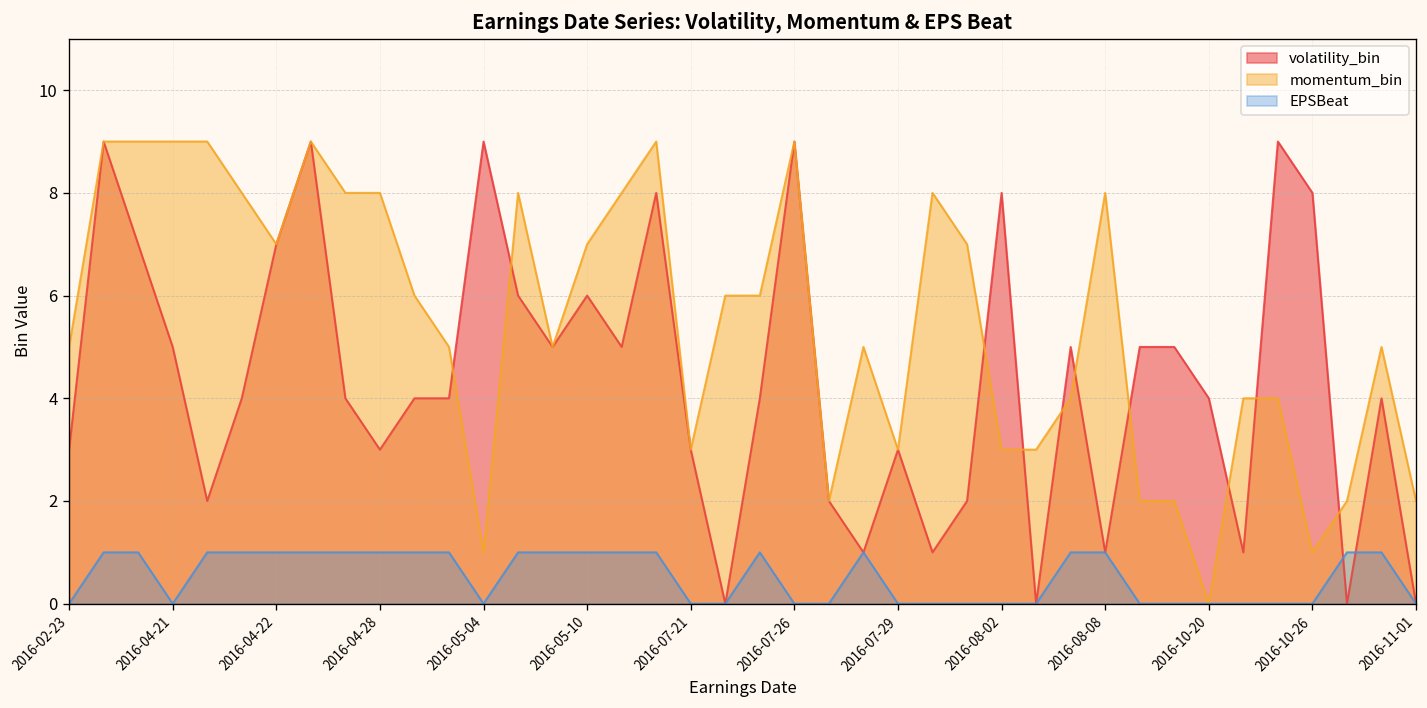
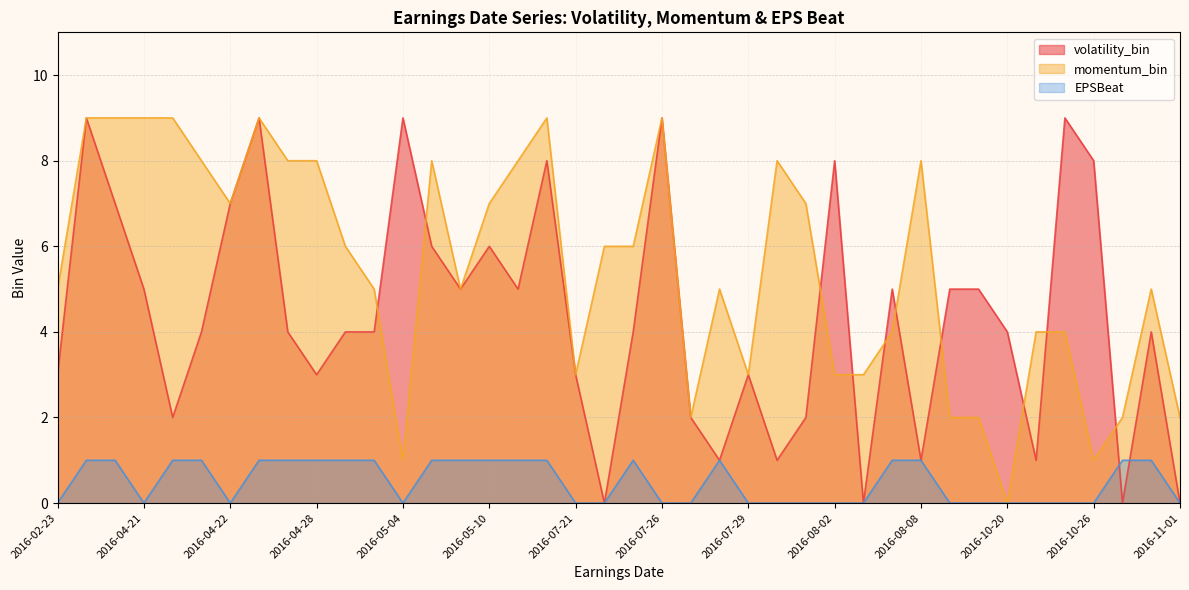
EPSBeat, 2016-04-22: 1 -> 0
